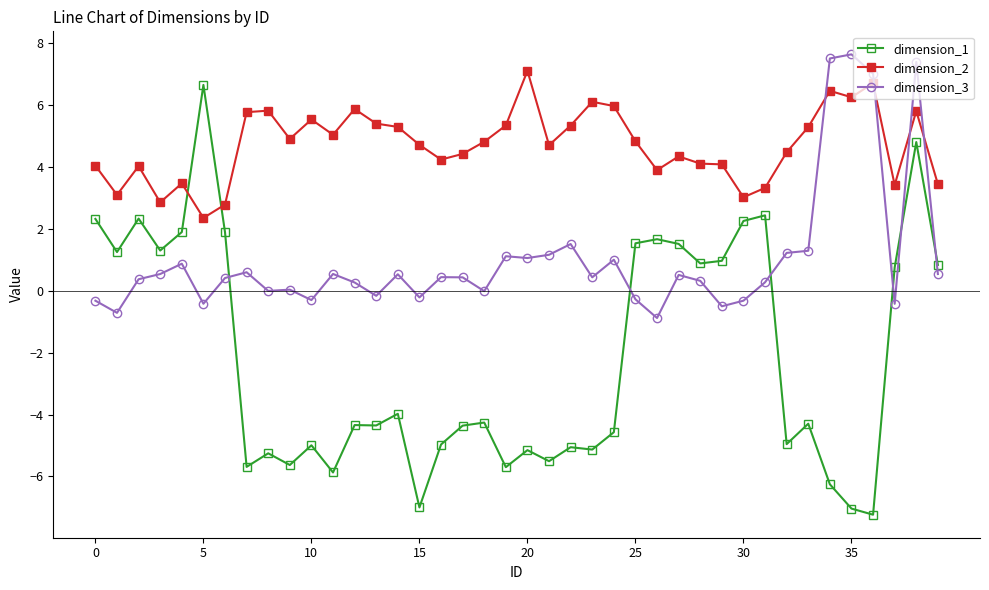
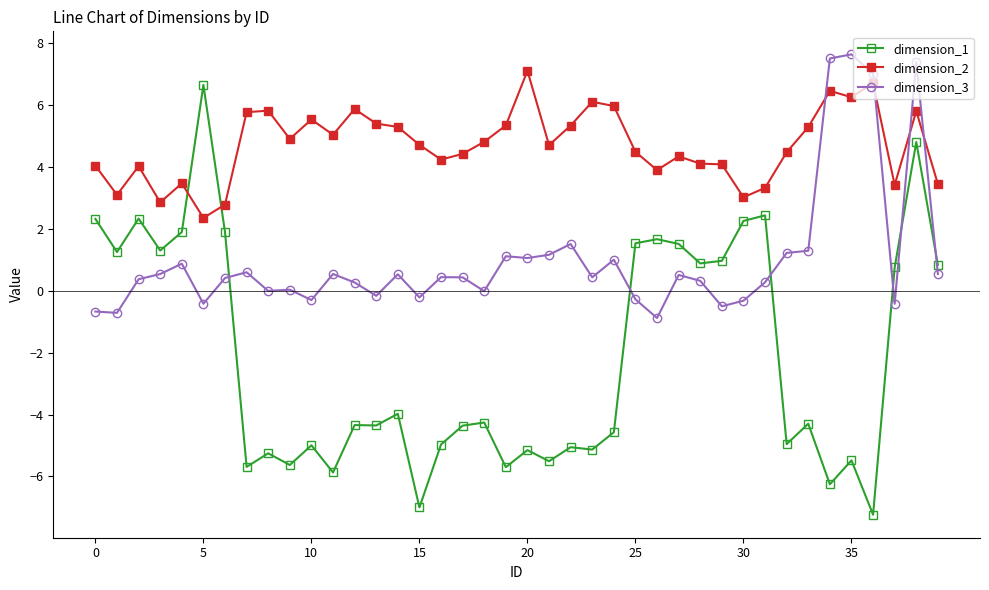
dimension_3, 0: -0.3 -> -0.7
dimension_2, 25: 4.8 -> 4.5
dimension_1, 35: -7.0 -> -5.5
